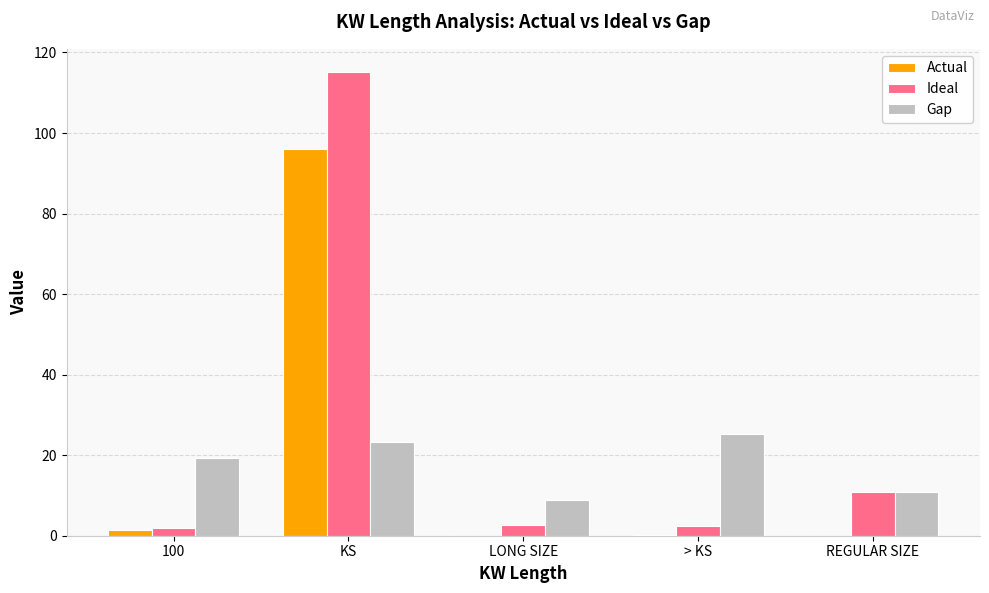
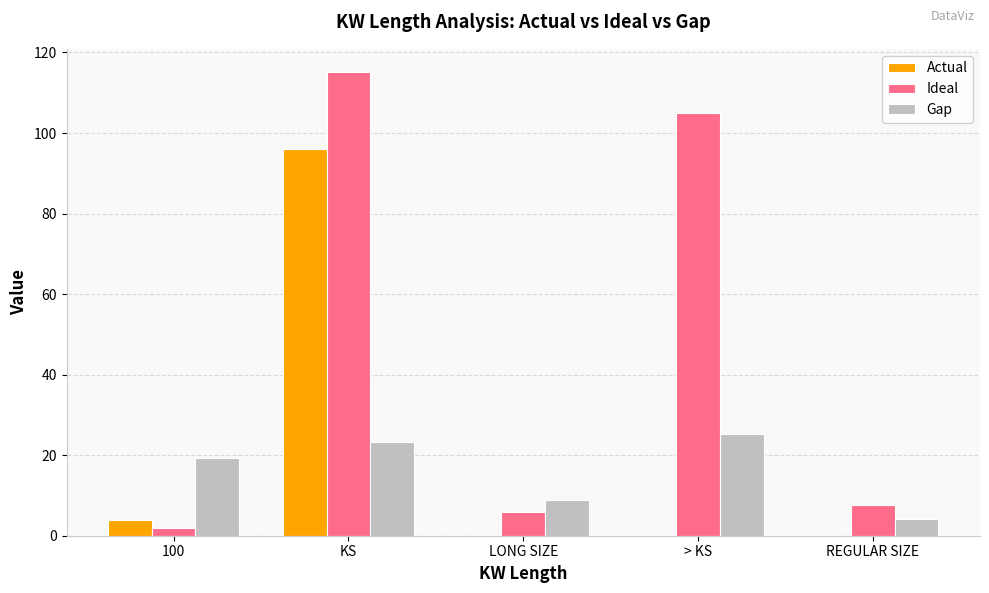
Actual, 100: 1 -> 4
Ideal, LONG SIZE: 3 -> 6
Ideal, > KS: 2 -> 105
Ideal, REGULAR SIZE: 11 -> 8
Gap, REGULAR SIZE: 11 -> 4
